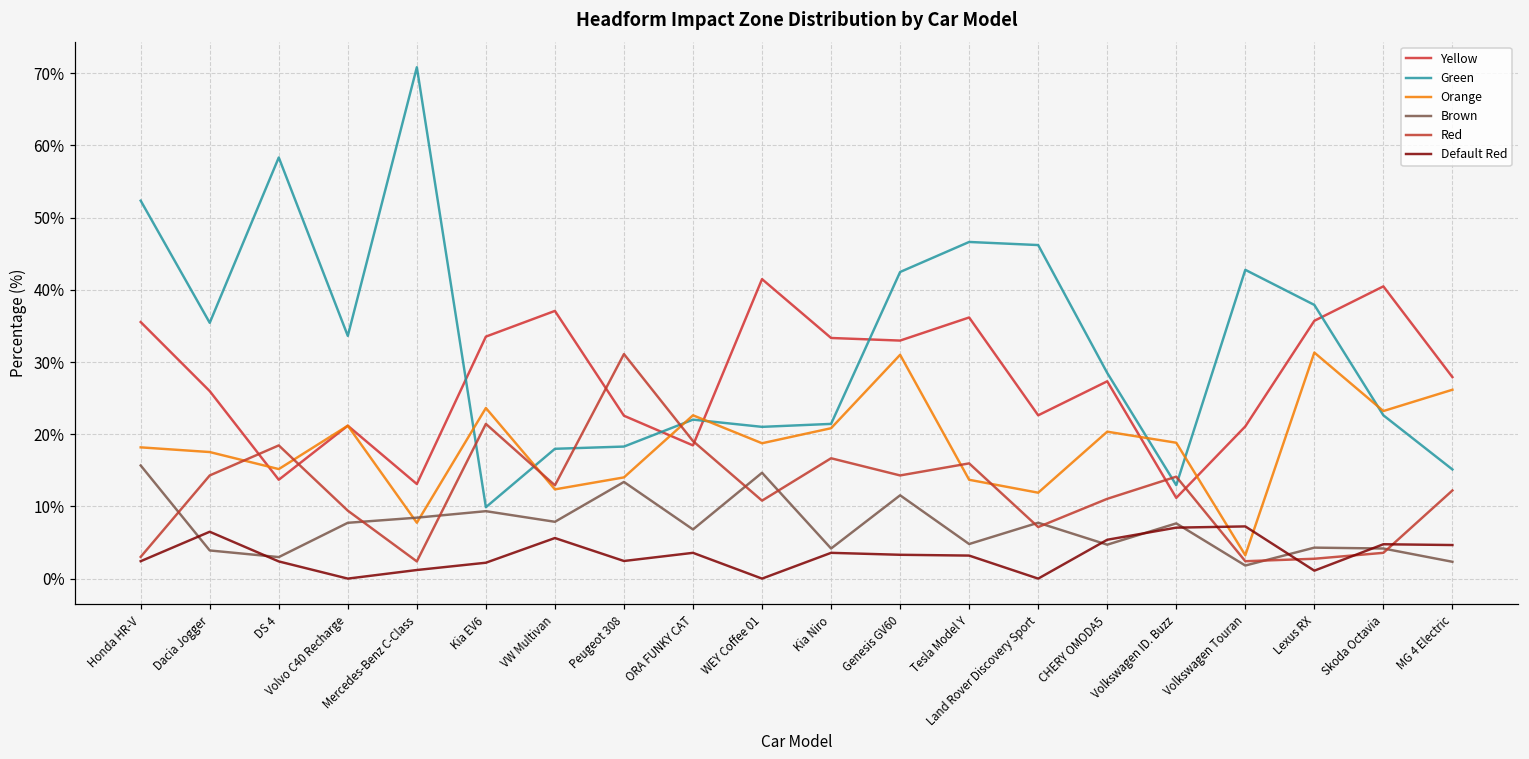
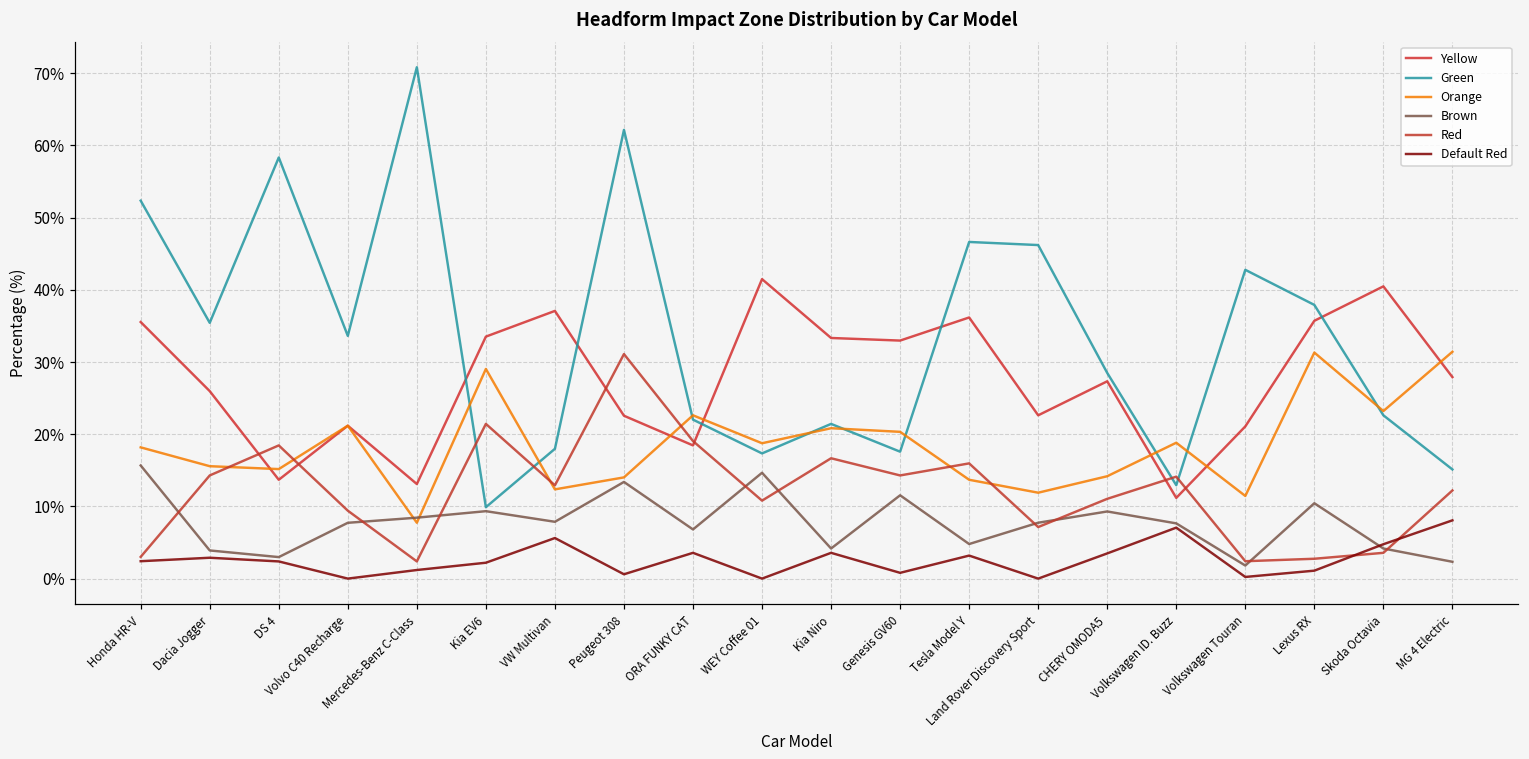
Orange, Dacia Jogger: 18% -> 16%
Default Red, Dacia Jogger: 6% -> 3%
Orange, Kia EV6: 24% -> 29%
Green, Peugeot 308: 18% -> 62%
Default Red, Peugeot 308: 2% -> 1%
Green, WEY Coffee 01: 21% -> 17%
Green, Genesis GV60: 42% -> 18%
Orange, Genesis GV60: 31% -> 20%
Default Red, Genesis GV60: 3% -> 1%
Orange, CHERY OMODA5: 20% -> 14%
Brown, CHERY OMODA5: 5% -> 9%
Default Red, CHERY OMODA5: 5% -> 3%
Orange, Volkswagen Touran: 3% -> 11%
Default Red, Volkswagen Touran: 7% -> 0%
Brown, Lexus RX: 4% -> 10%
Orange, MG 4 Electric: 26% -> 31%
Default Red, MG 4 Electric: 5% -> 8%
